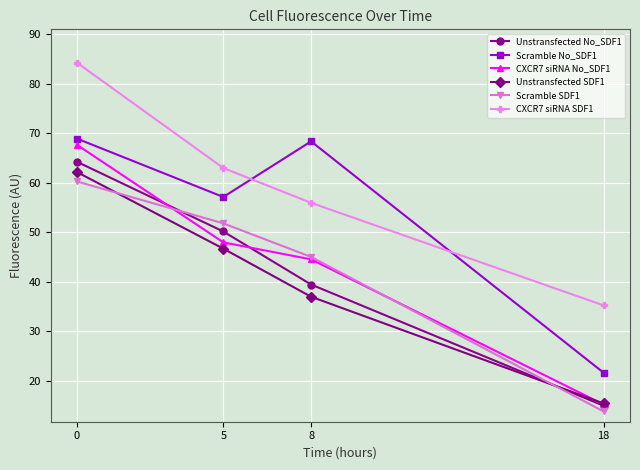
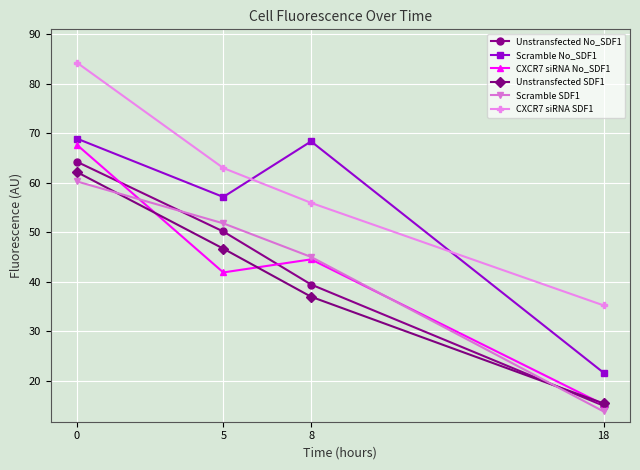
CXCR7 siRNA No_SDF1, 5: 48 -> 42
